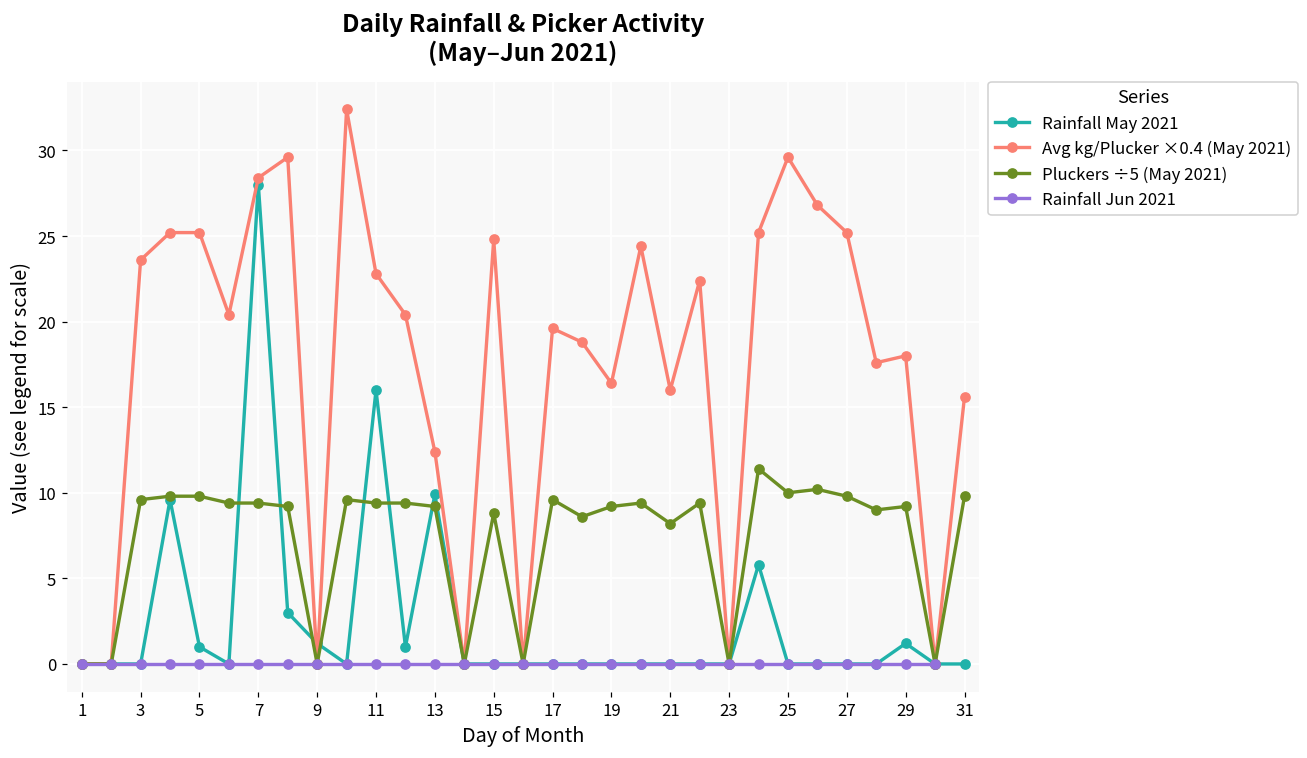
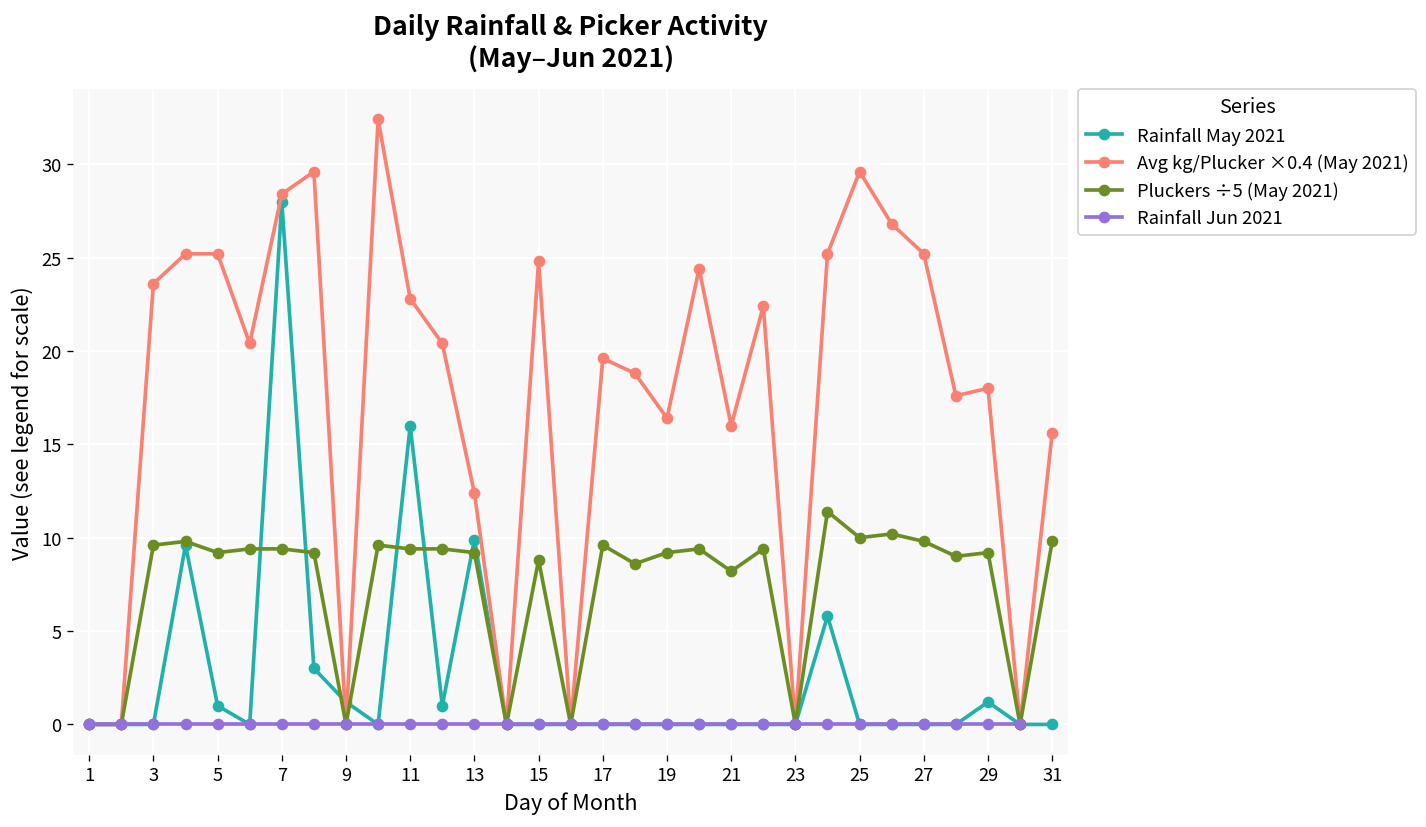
Pluckers ÷5 (May 2021), 5: 9.8 -> 9.2
